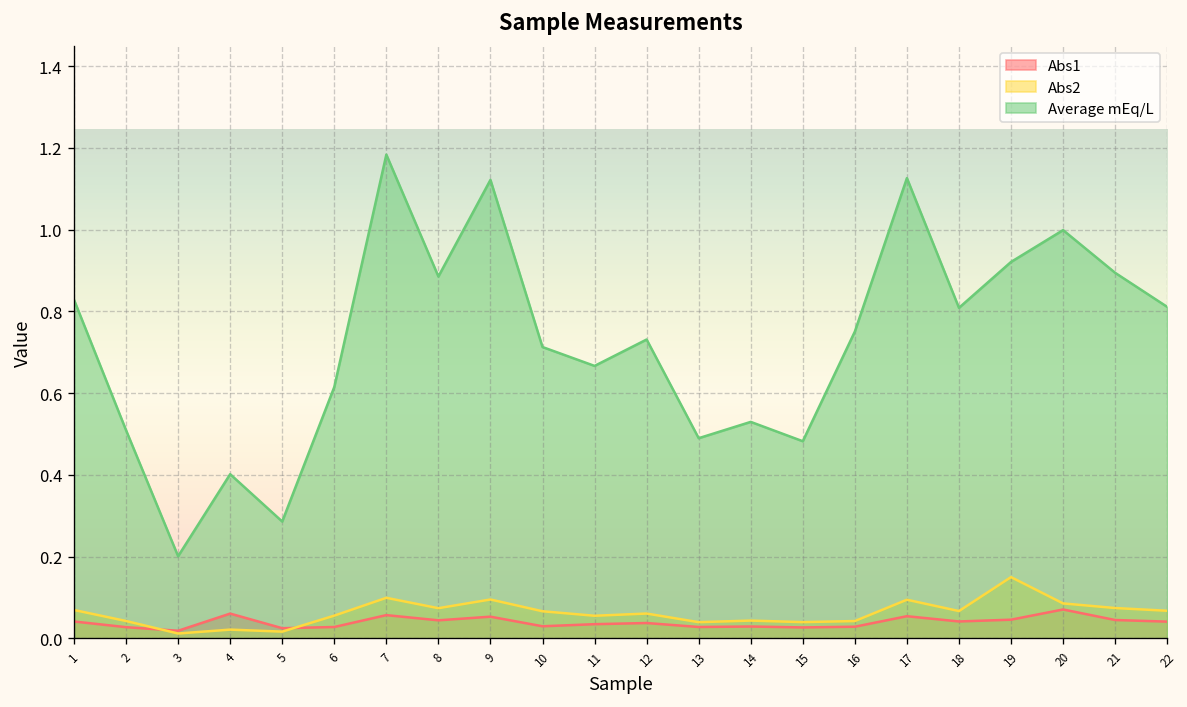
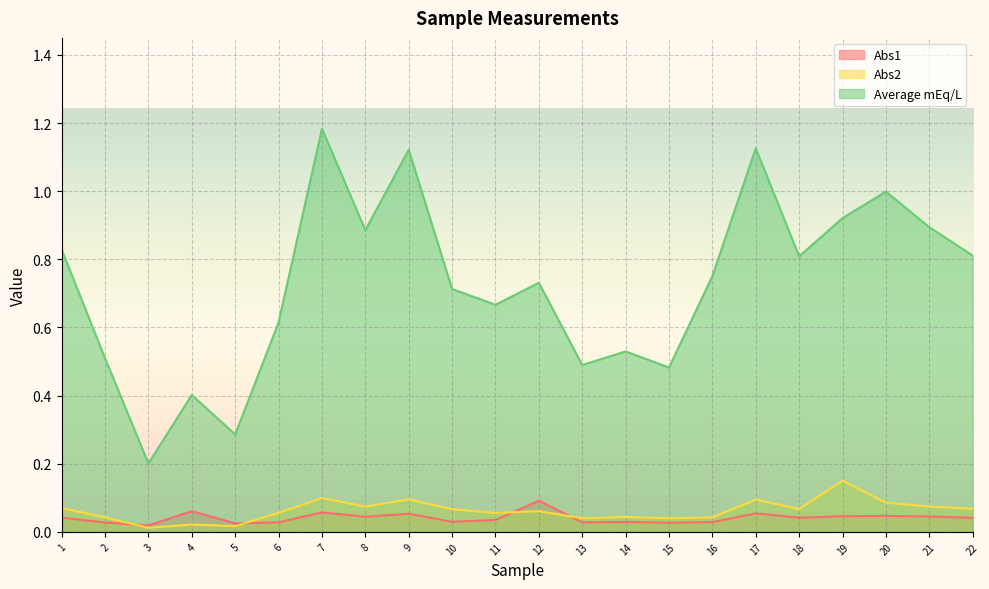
Abs1, 12: 0.04 -> 0.09
Abs1, 20: 0.07 -> 0.05
